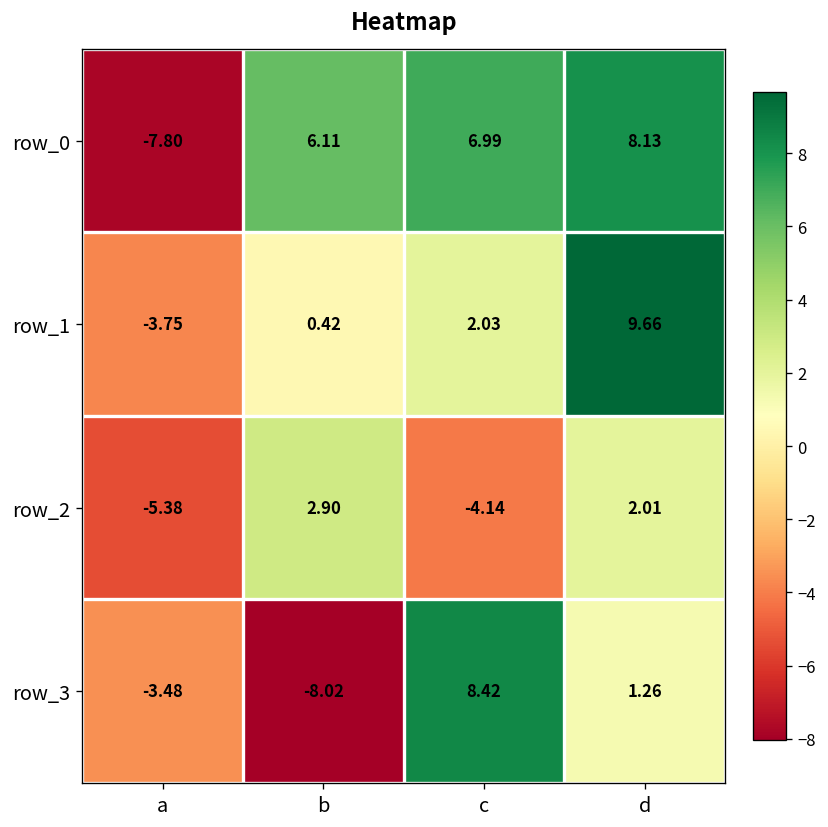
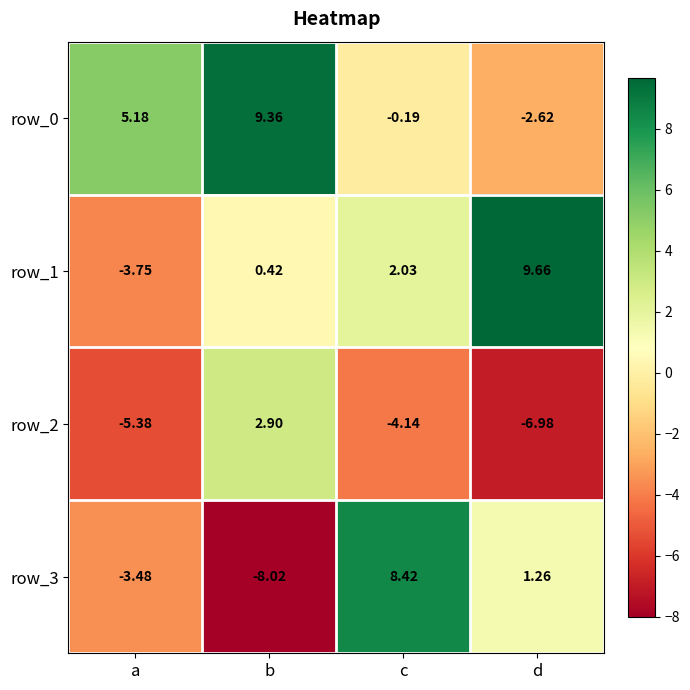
row_0, a: -7.80 -> 5.18
row_0, b: 6.11 -> 9.36
row_0, c: 6.99 -> -0.19
row_0, d: 8.13 -> -2.62
row_2, d: 2.01 -> -6.98
